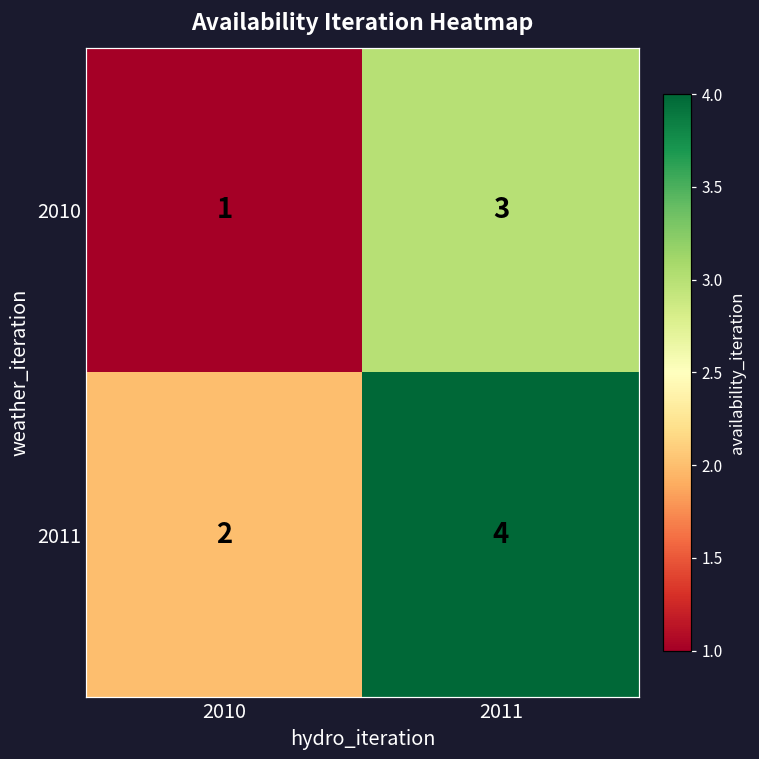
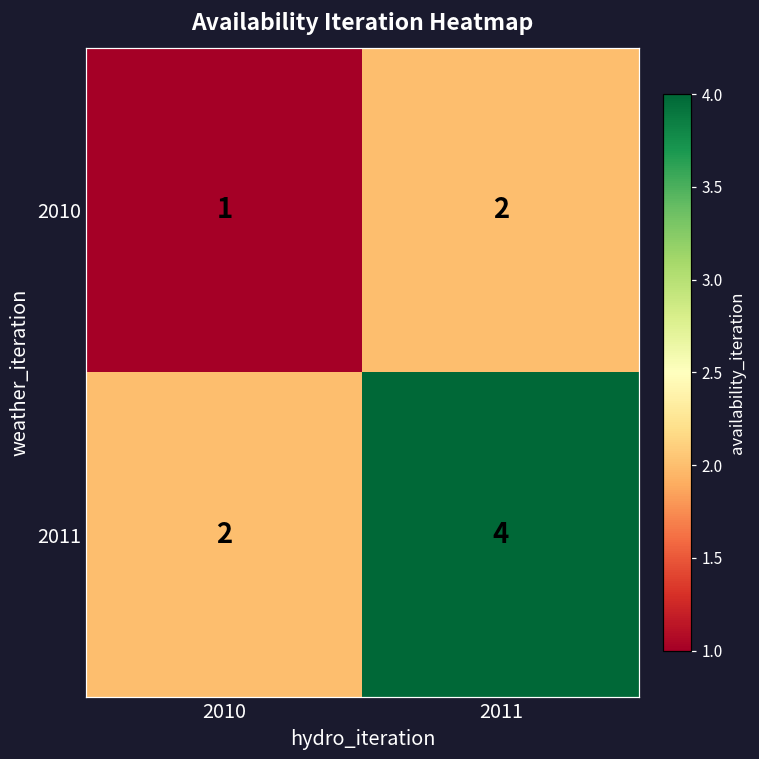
2010, 2011: 3 -> 2
